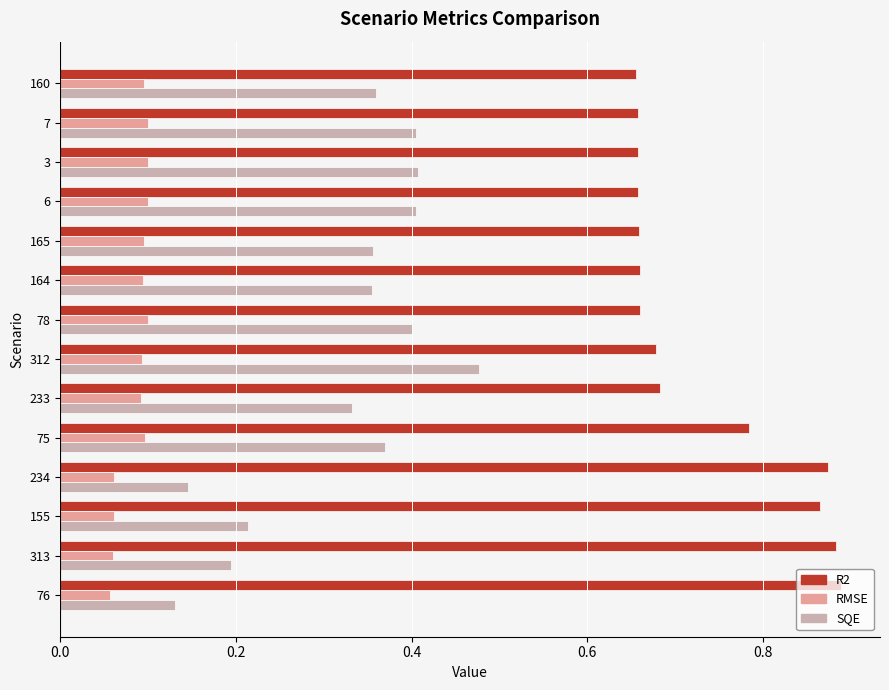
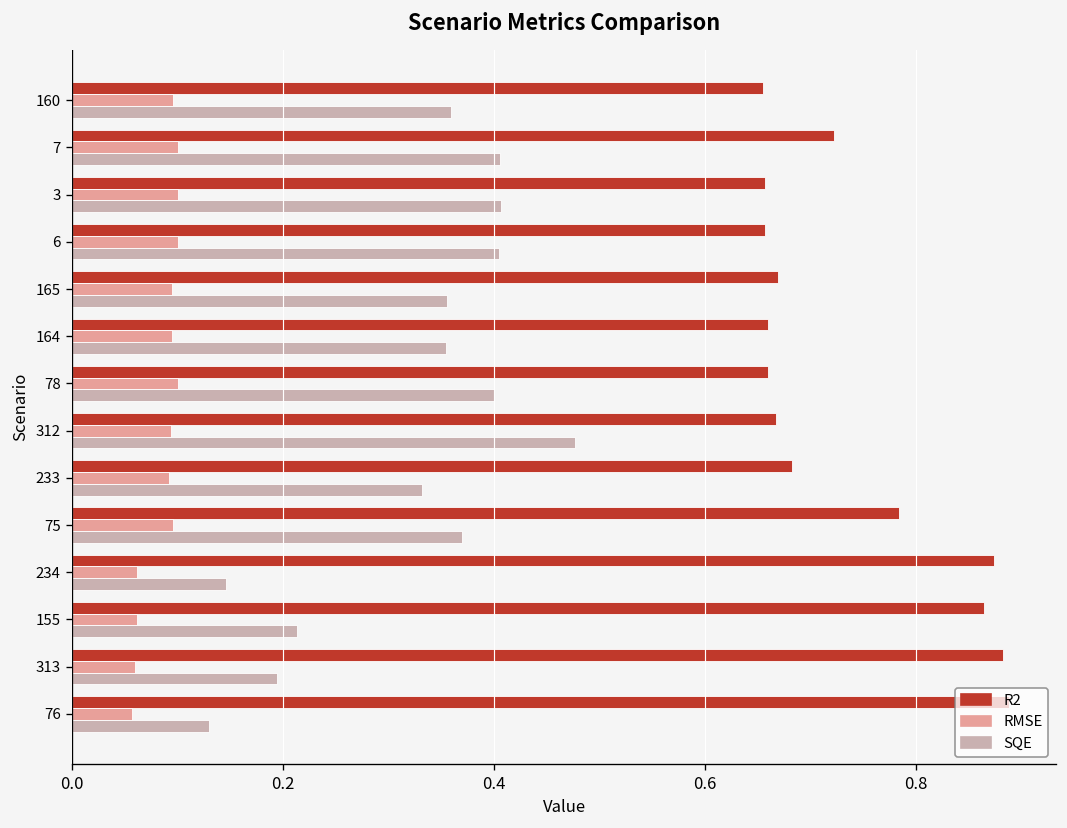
R2, 7: 0.66 -> 0.72
R2, 165: 0.66 -> 0.67
R2, 312: 0.68 -> 0.67
